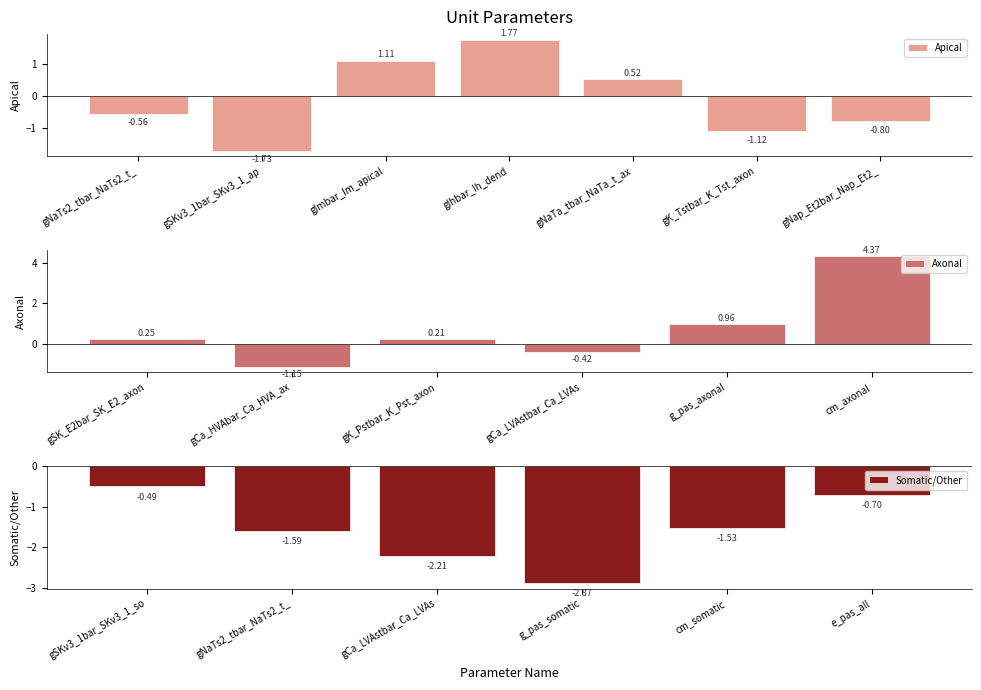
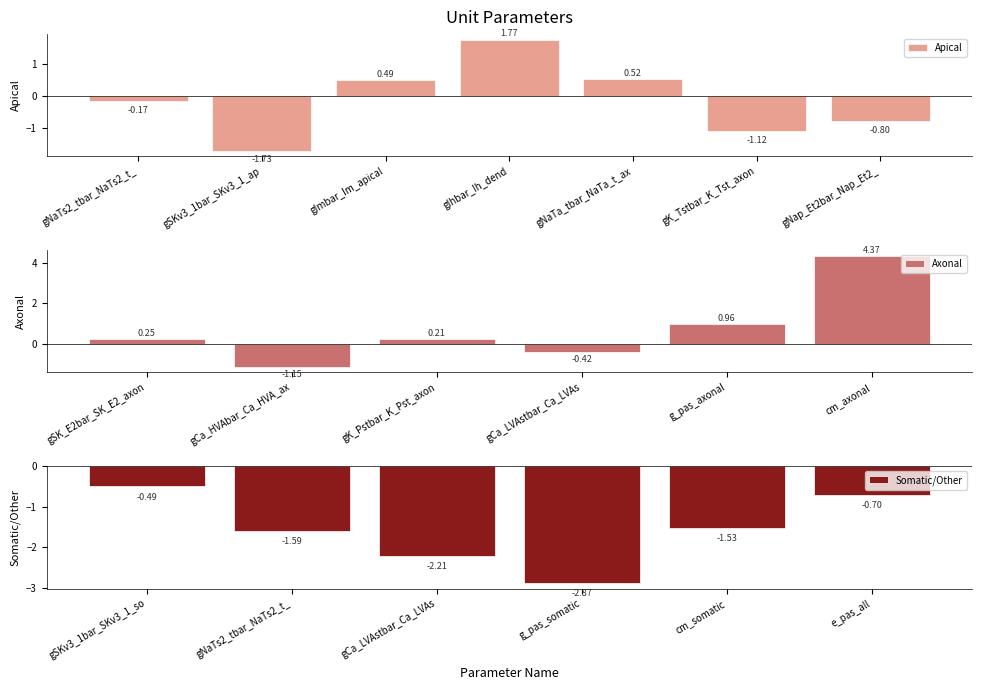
Unit Parameters, gNaTs2_tbar_NaTs2_t_: -0.56 -> -0.17
Unit Parameters, gImbar_Im_apical: 1.11 -> 0.49
